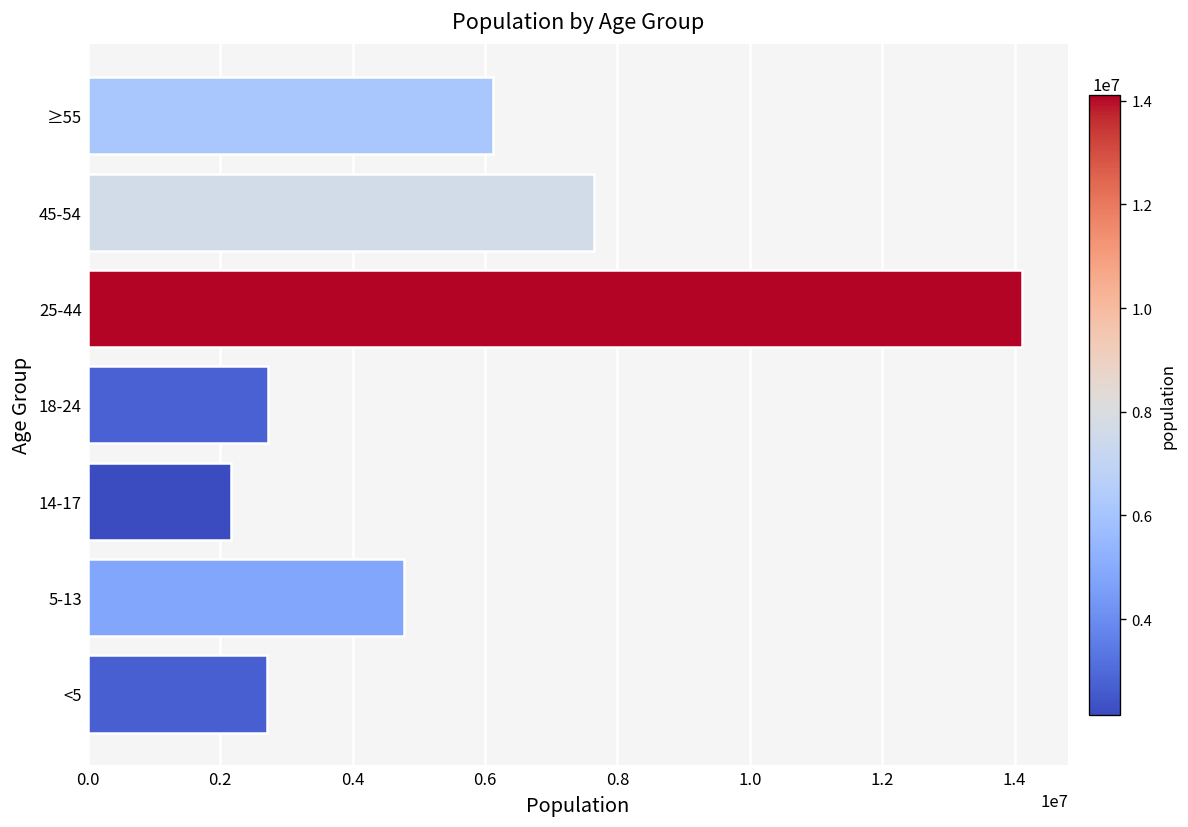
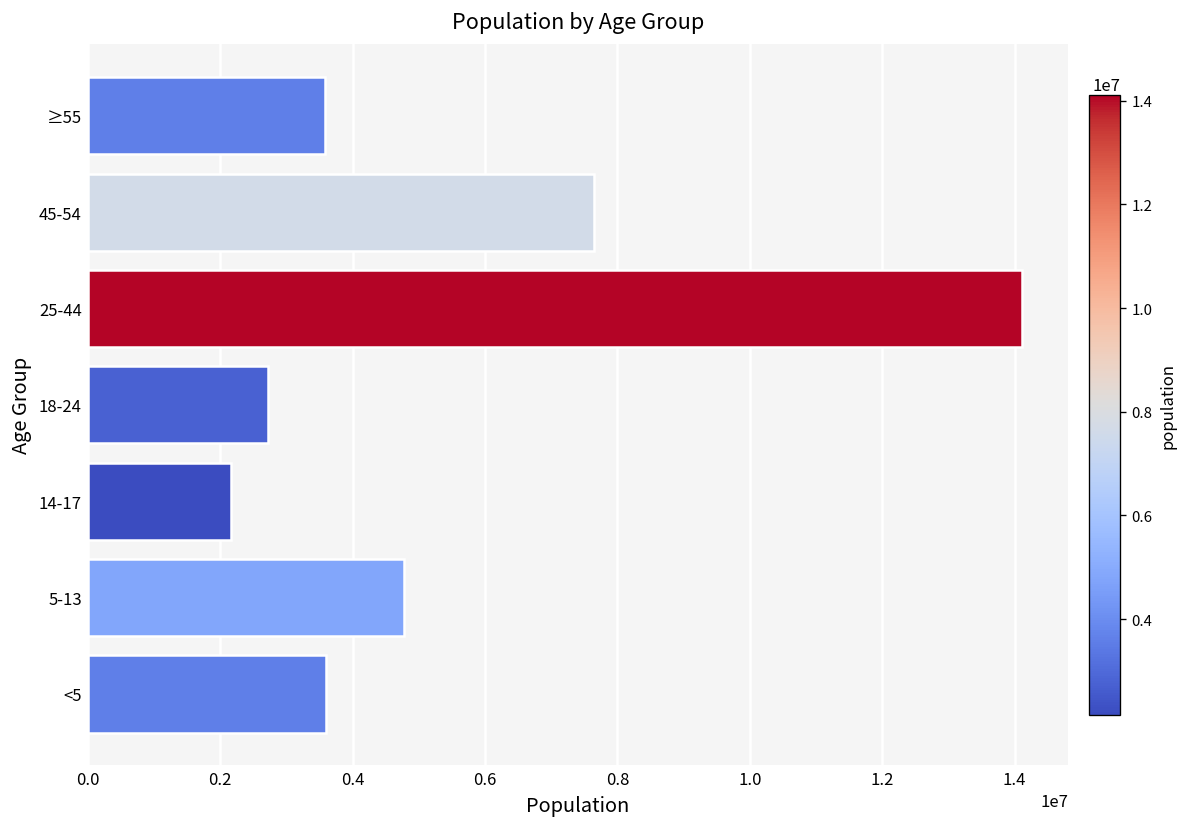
≥55: 6100000 -> 3600000
<5: 2700000 -> 3600000
